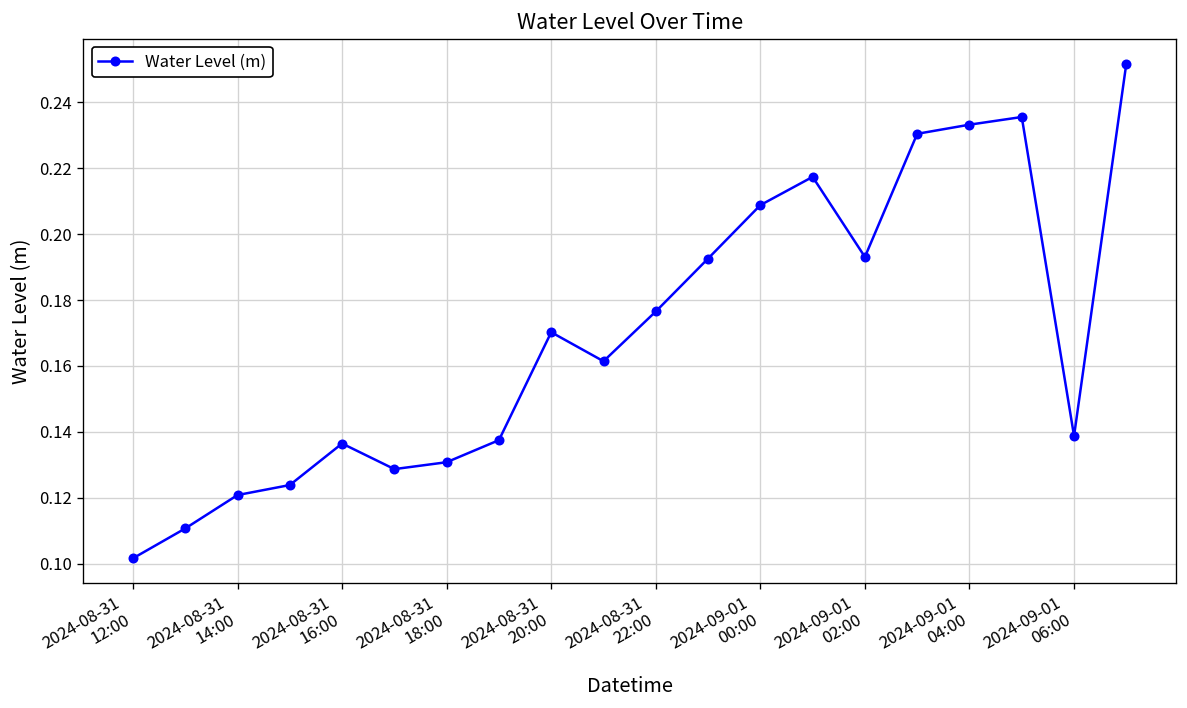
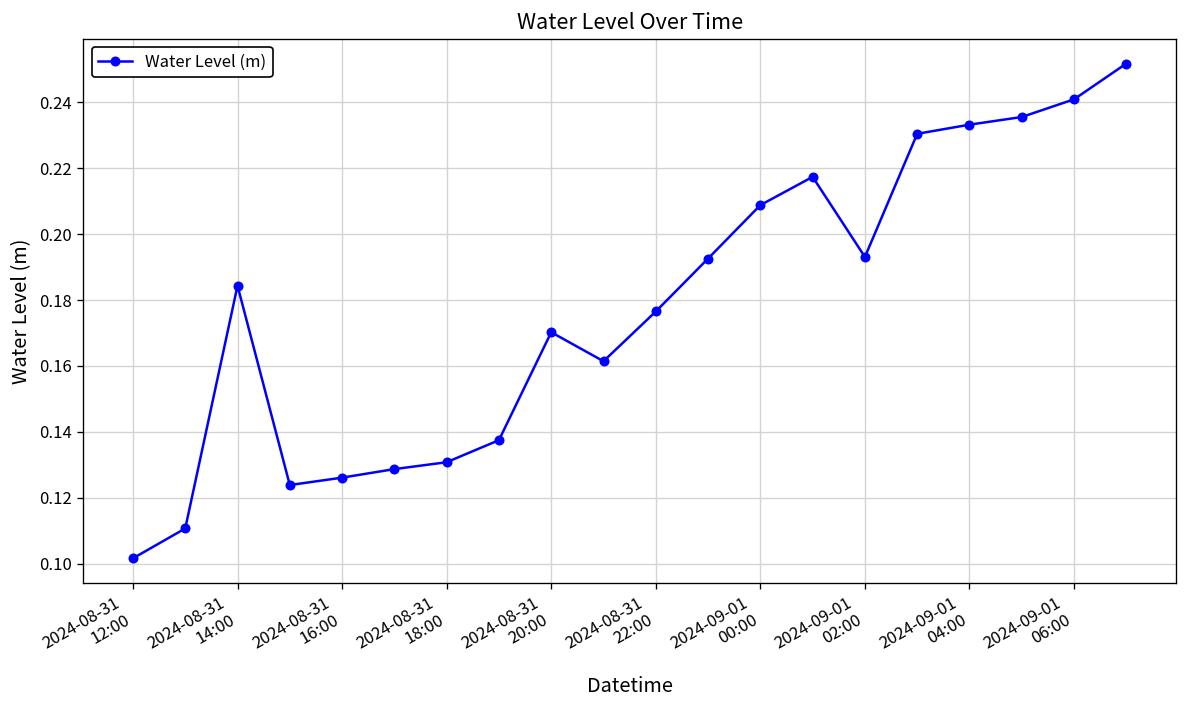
2024-08-31 14:00: 0.121 -> 0.184
2024-08-31 16:00: 0.136 -> 0.126
2024-09-01 06:00: 0.139 -> 0.241
